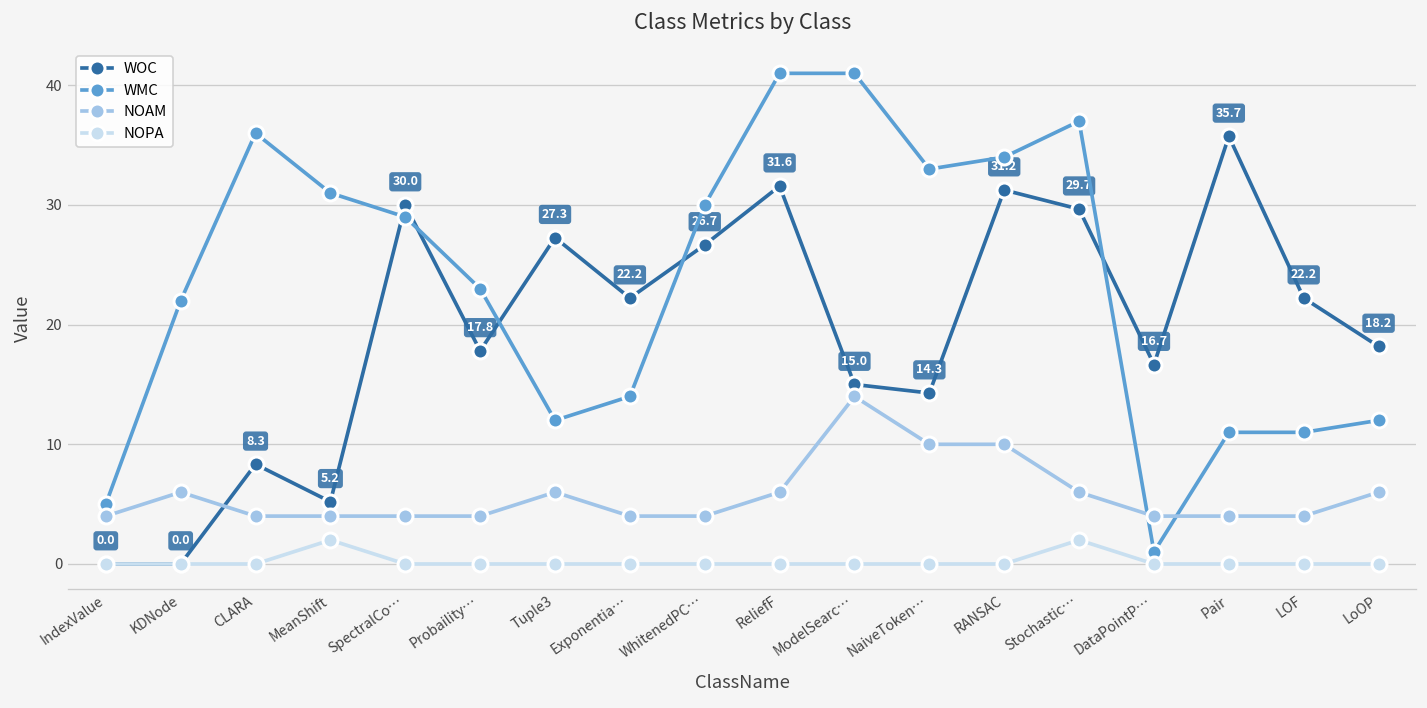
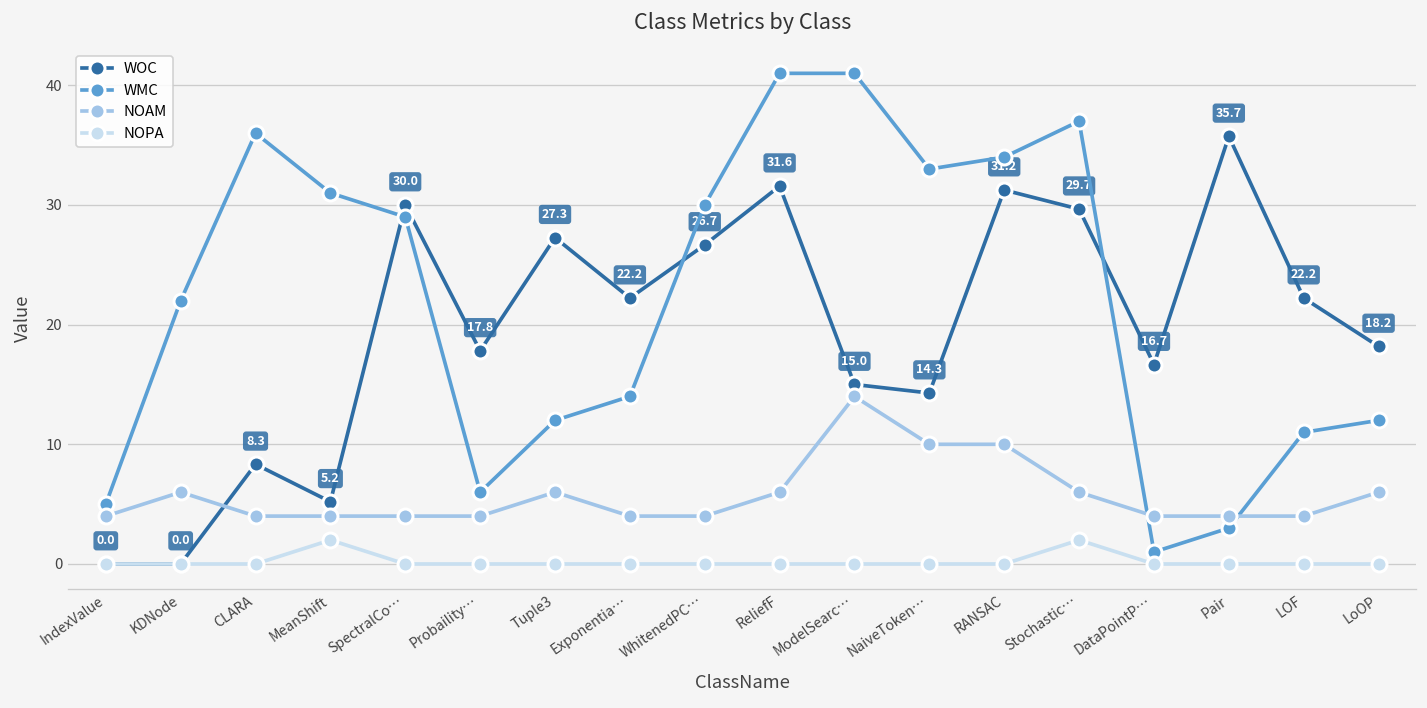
WMC, Probaility…: 23 -> 6
WMC, Pair: 11 -> 3
